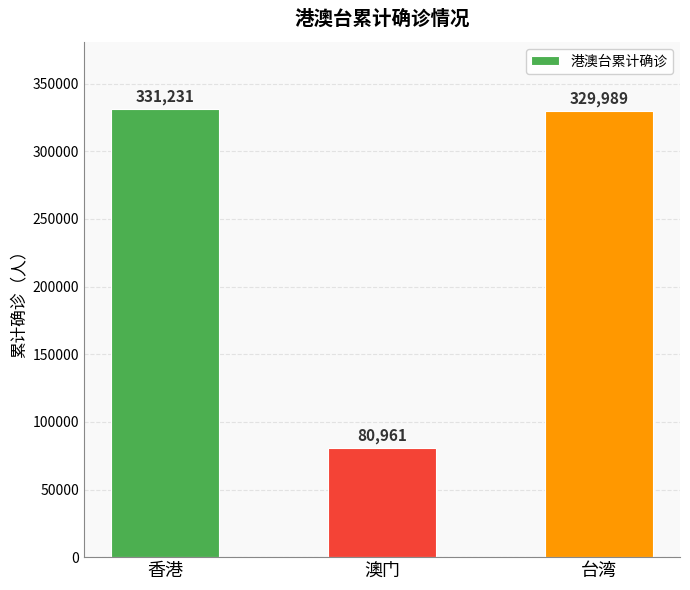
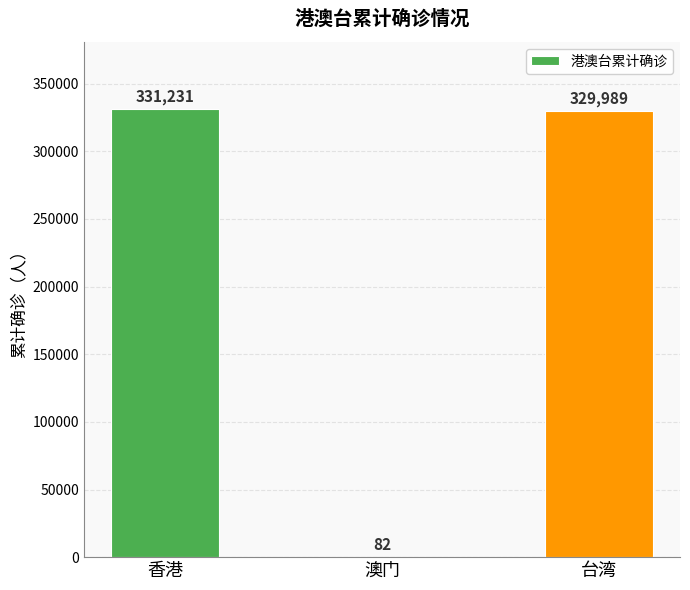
澳门: 80,961 -> 82
